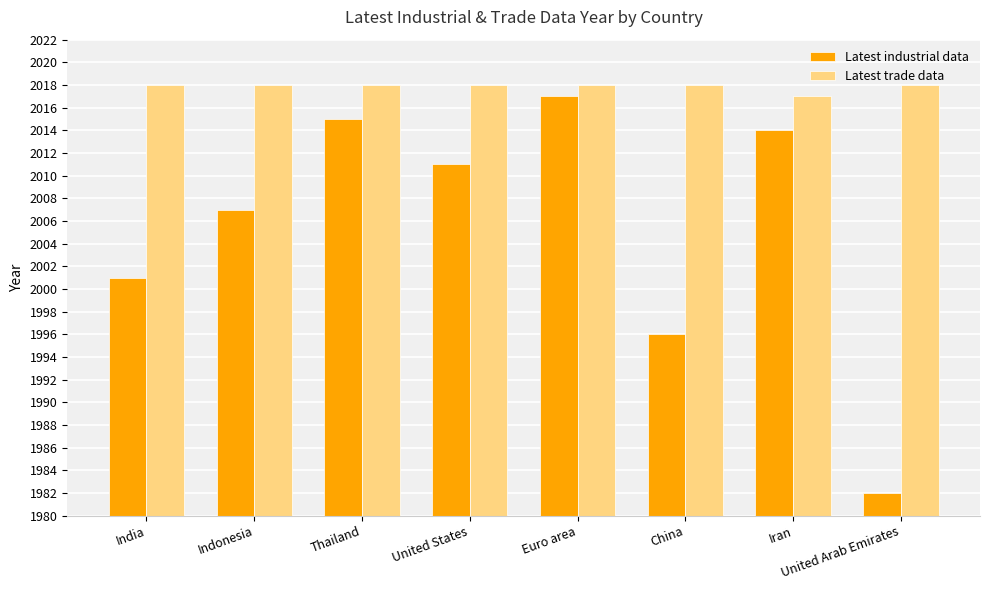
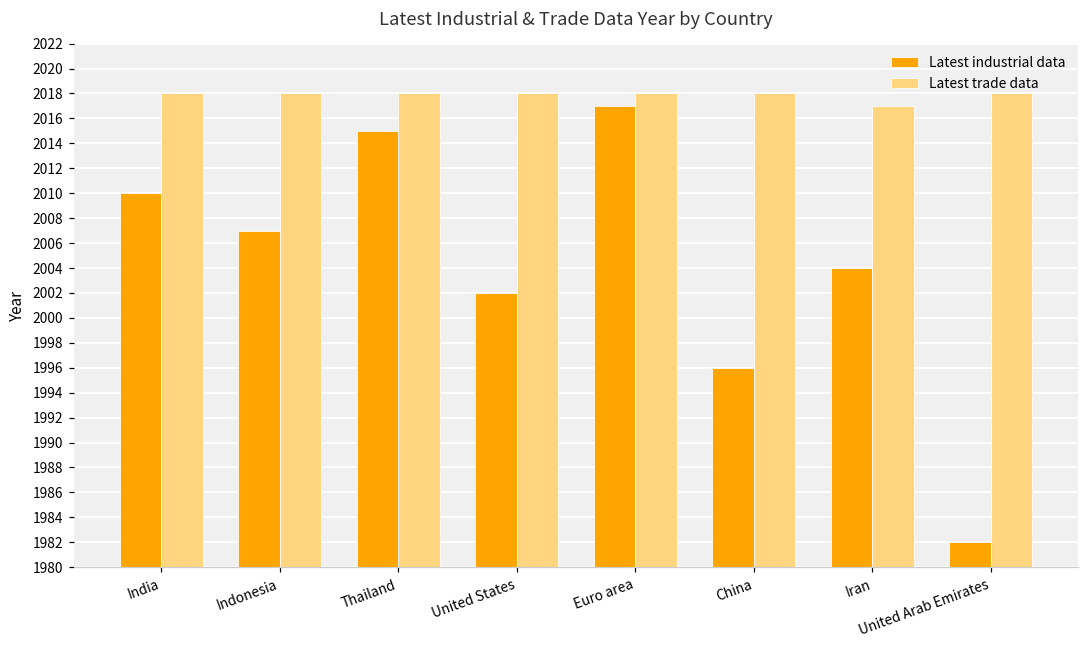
Latest industrial data, India: 2001 -> 2010
Latest industrial data, United States: 2011 -> 2002
Latest industrial data, Iran: 2014 -> 2004
